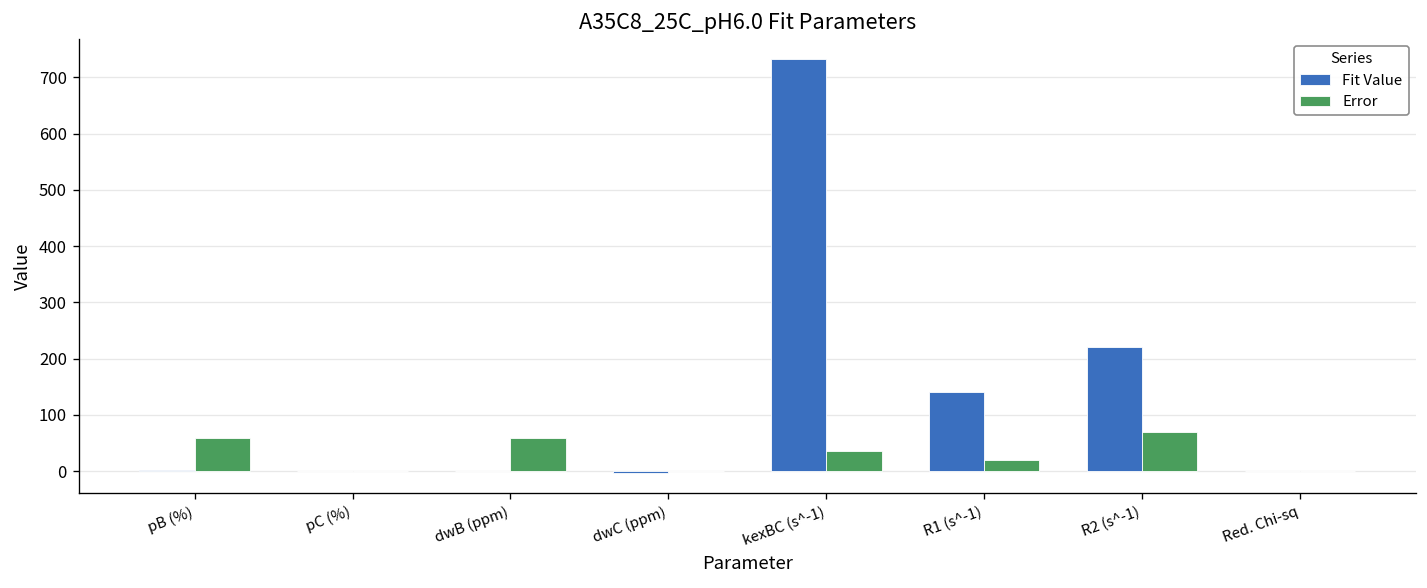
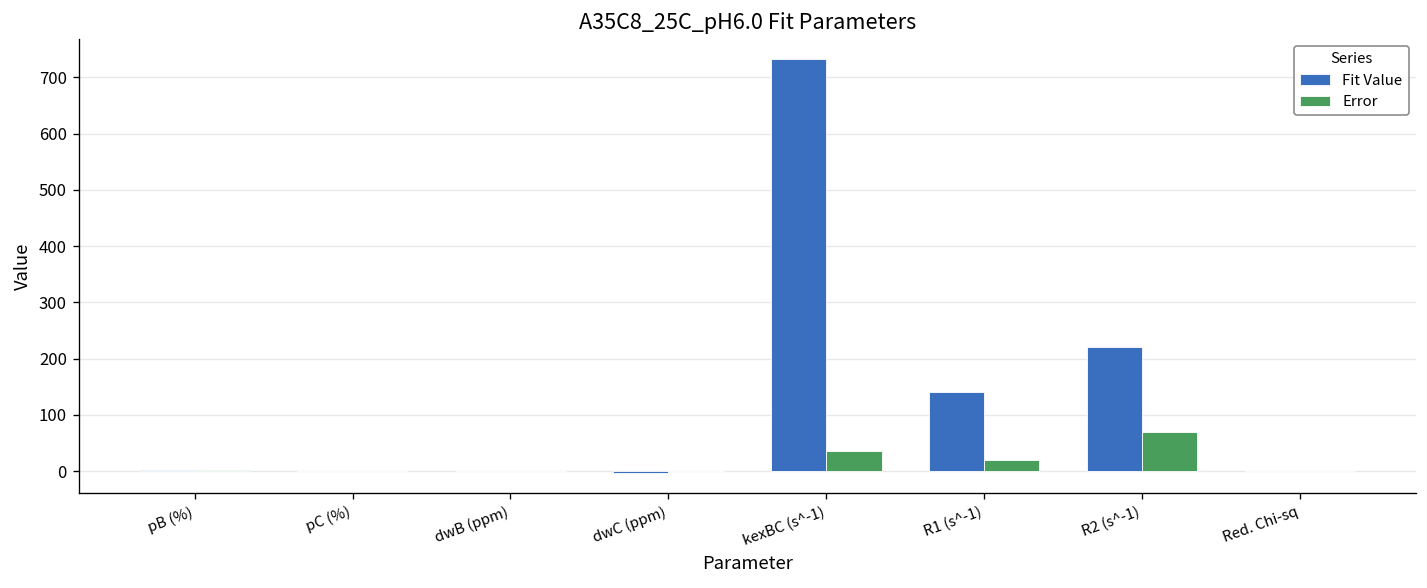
Error, pB (%): 60 -> 0
Error, dwB (ppm): 60 -> 0
